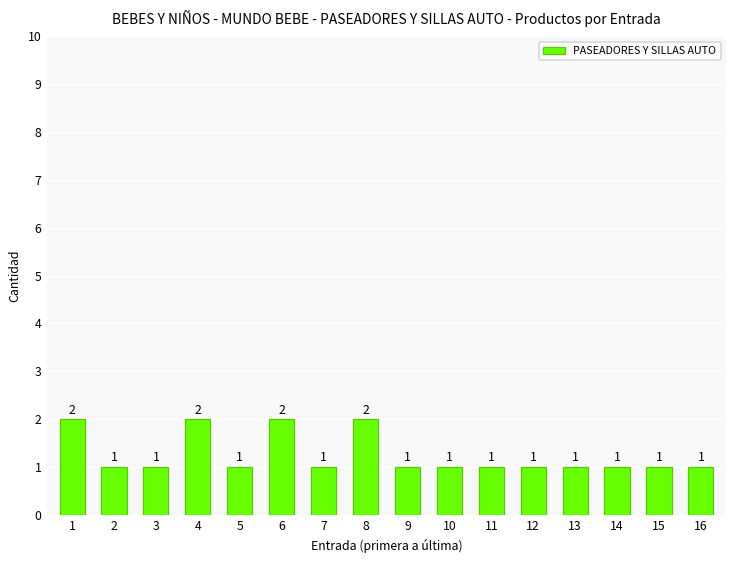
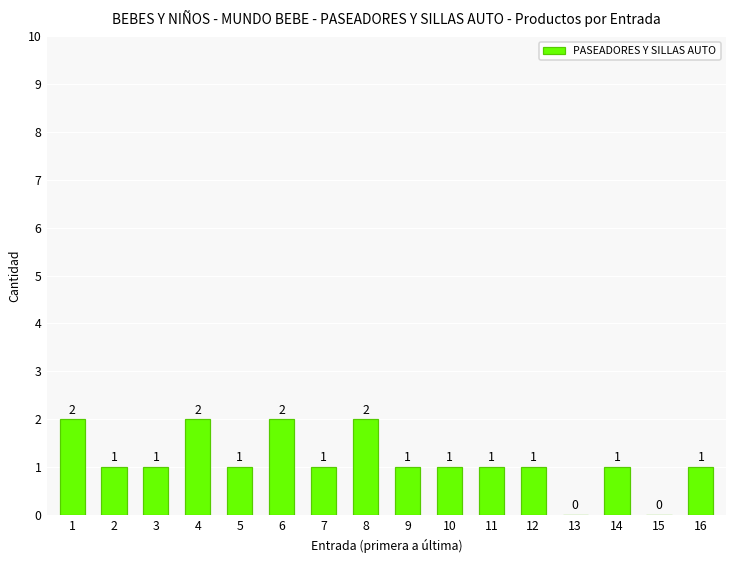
13: 1 -> 0
15: 1 -> 0
